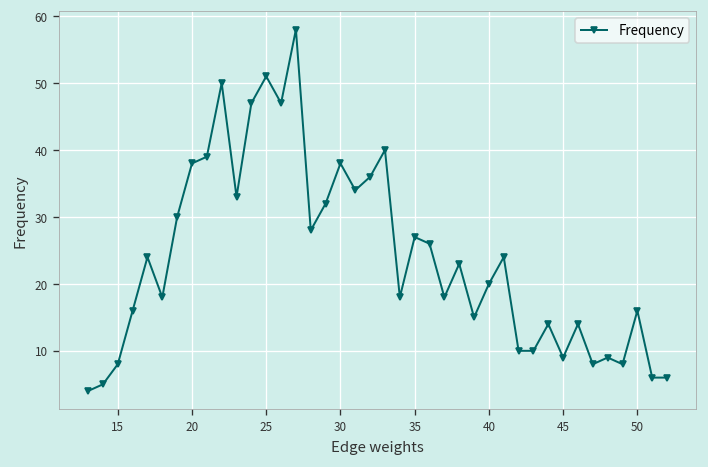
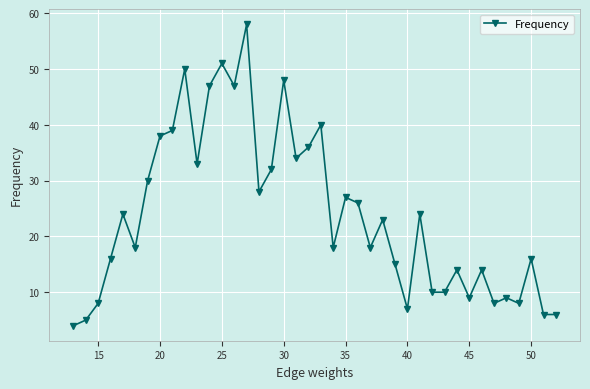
30: 38 -> 48
40: 20 -> 7
